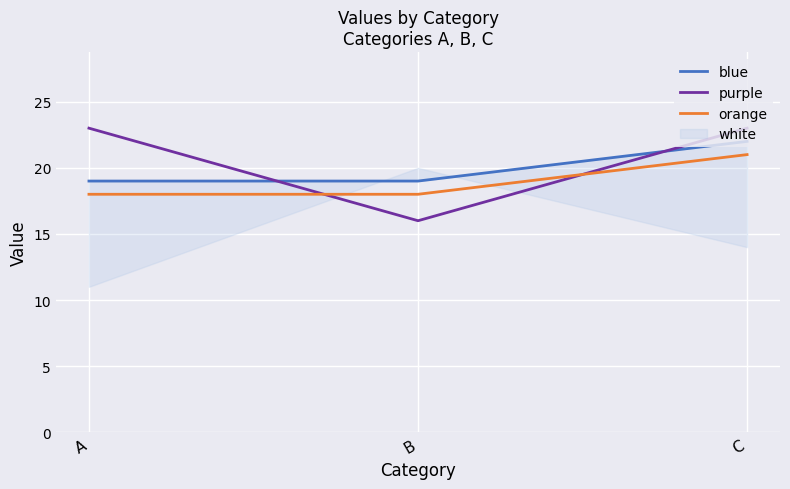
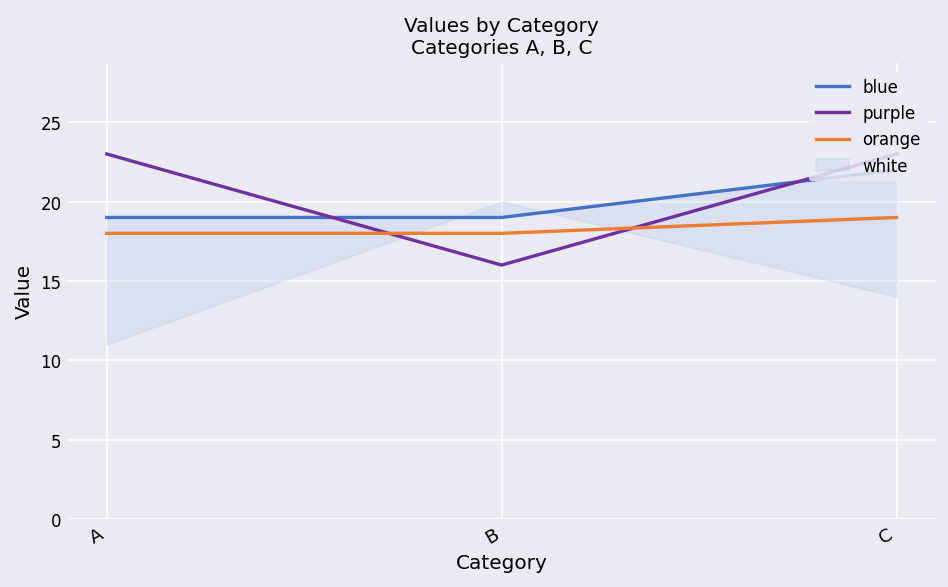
orange, C: 21 -> 19
